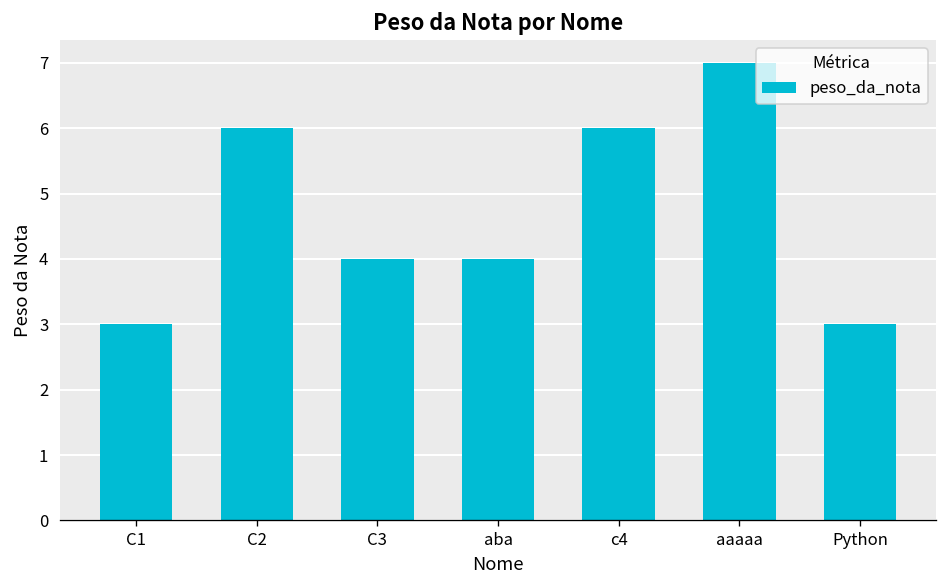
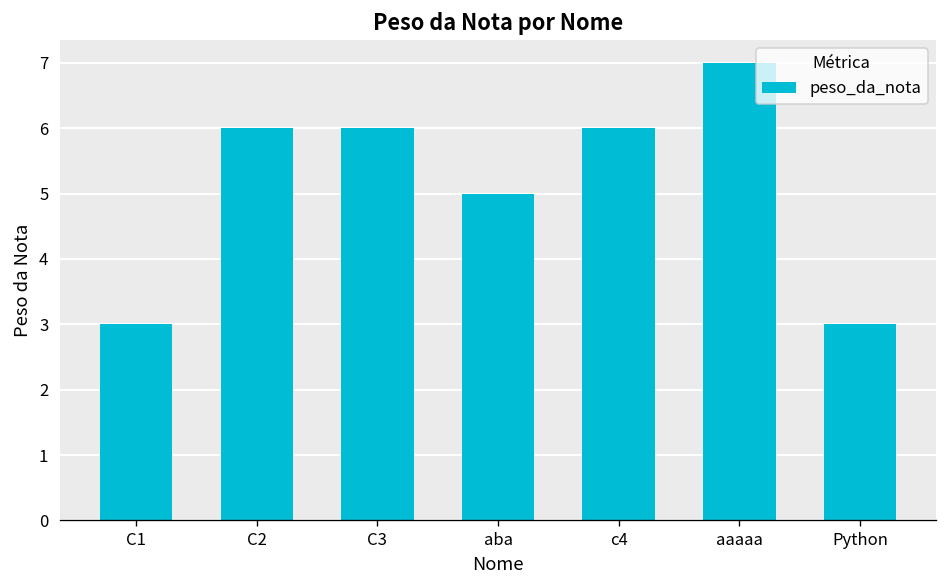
C3: 4 -> 6
aba: 4 -> 5
